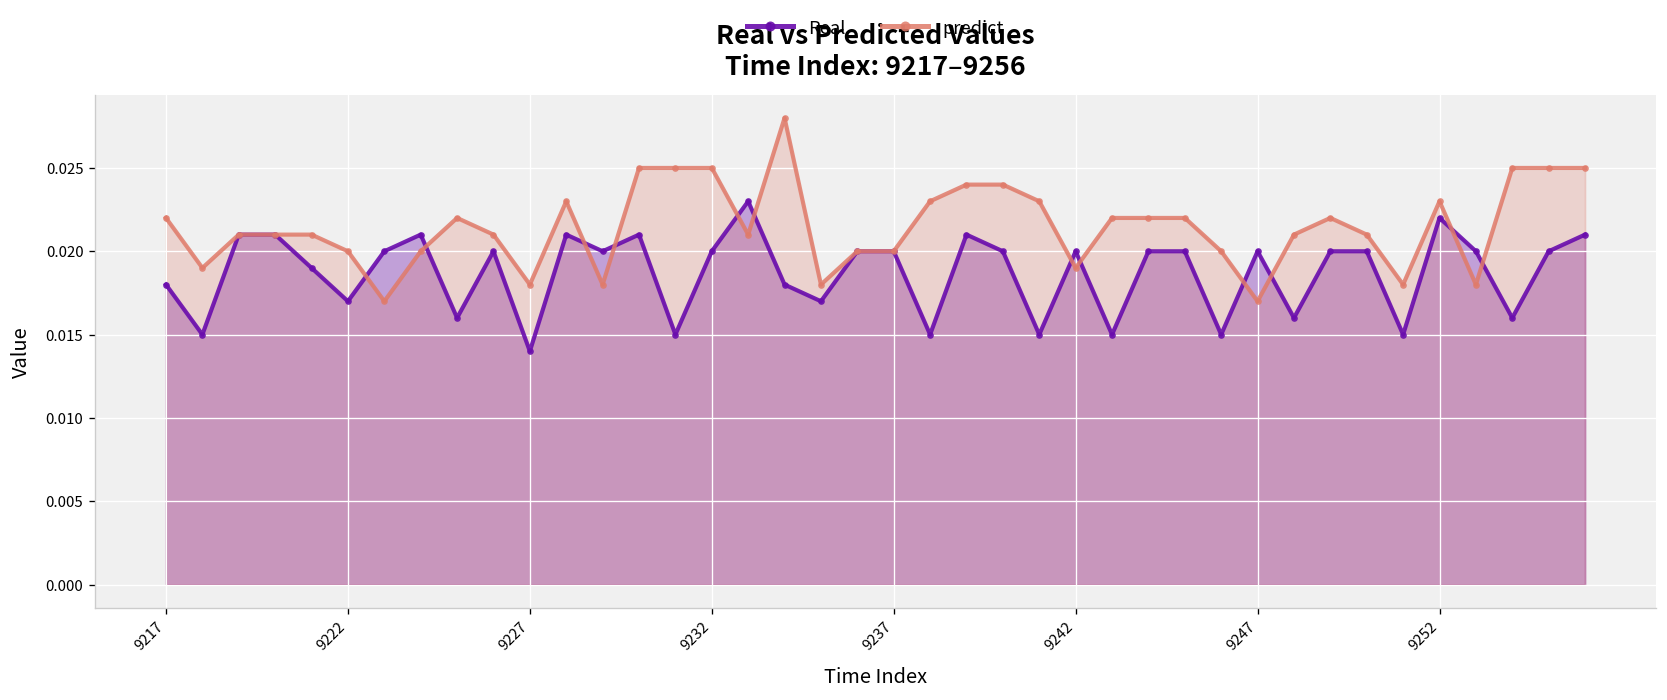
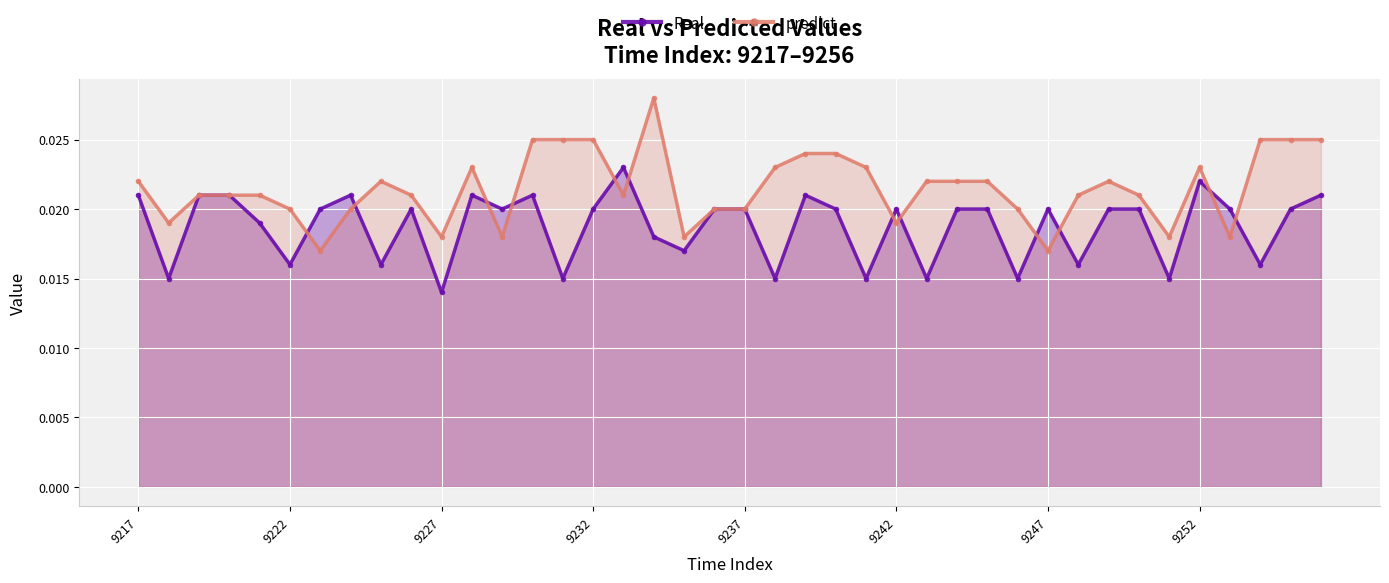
Real, 9217: 0.018 -> 0.021
Real, 9222: 0.017 -> 0.016
